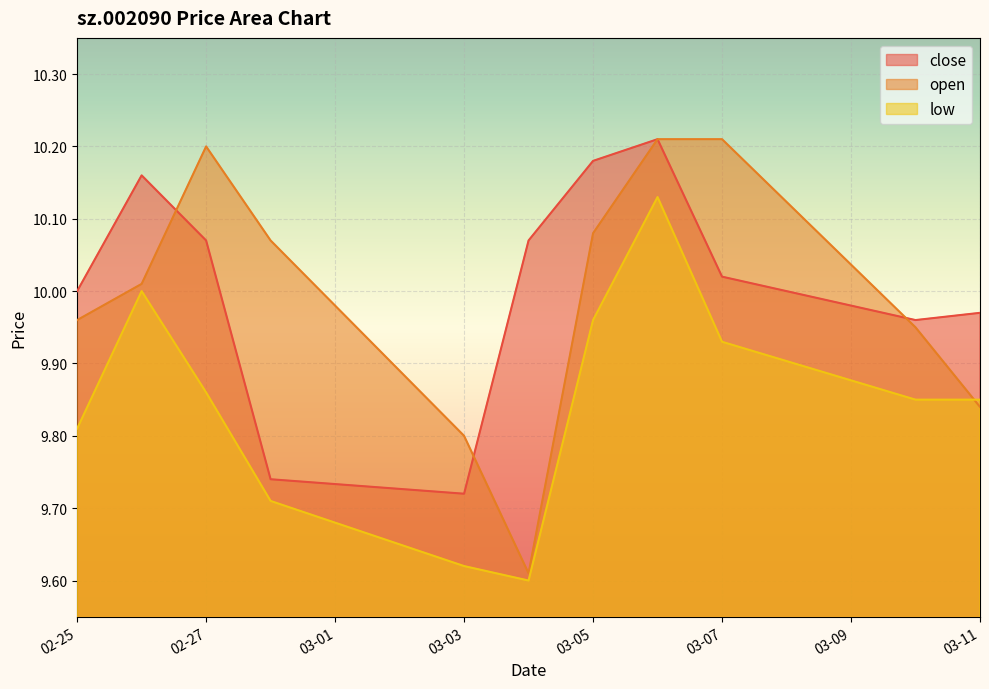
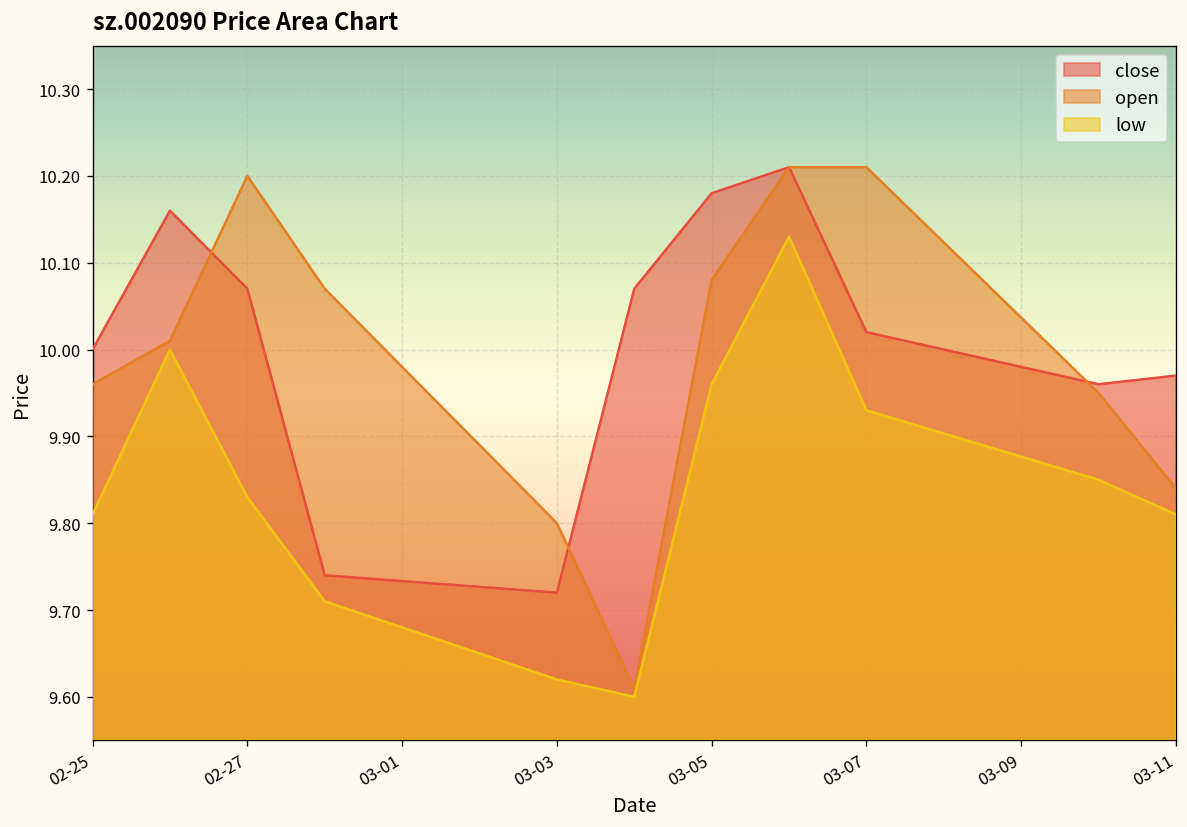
low, 02-27: 9.86 -> 9.83
low, 03-11: 9.85 -> 9.81
